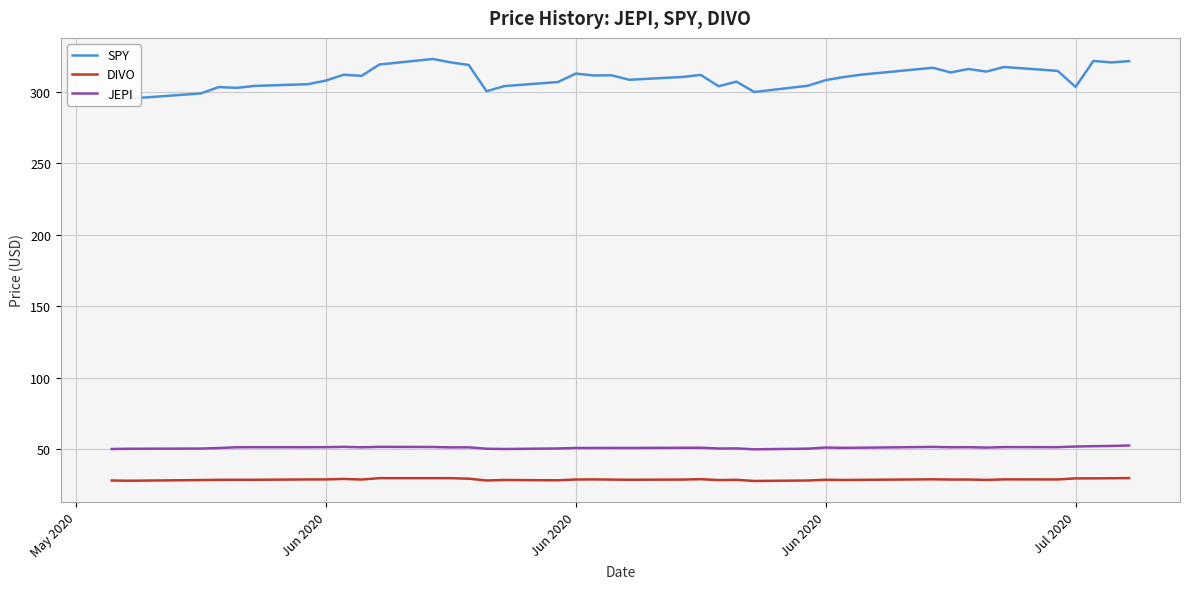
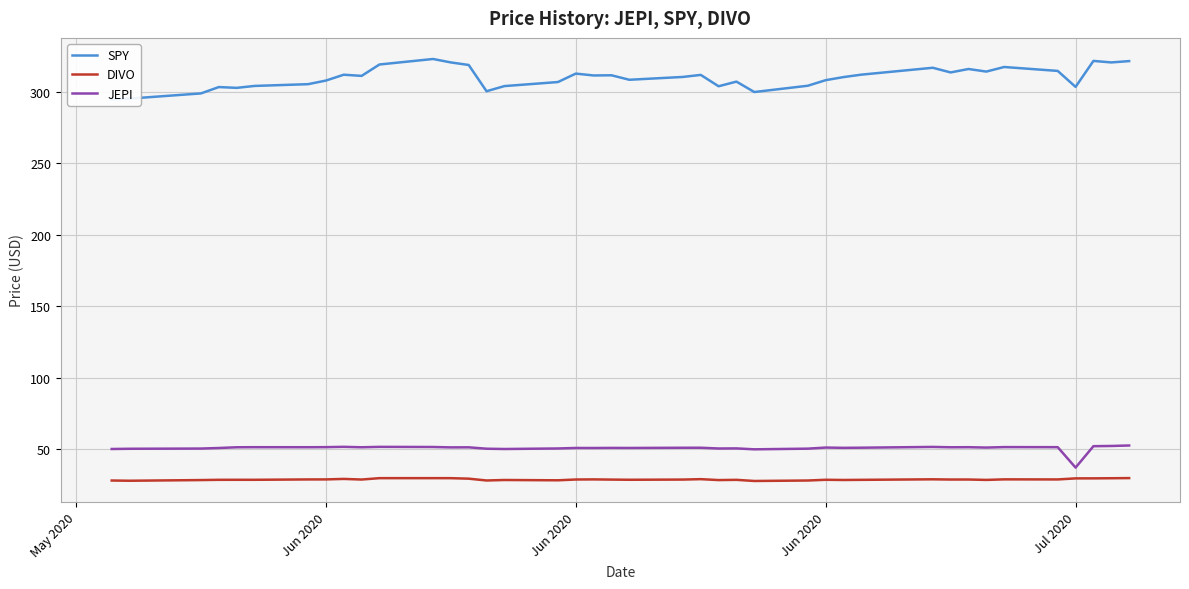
JEPI, Jul 2020: 52 -> 37
